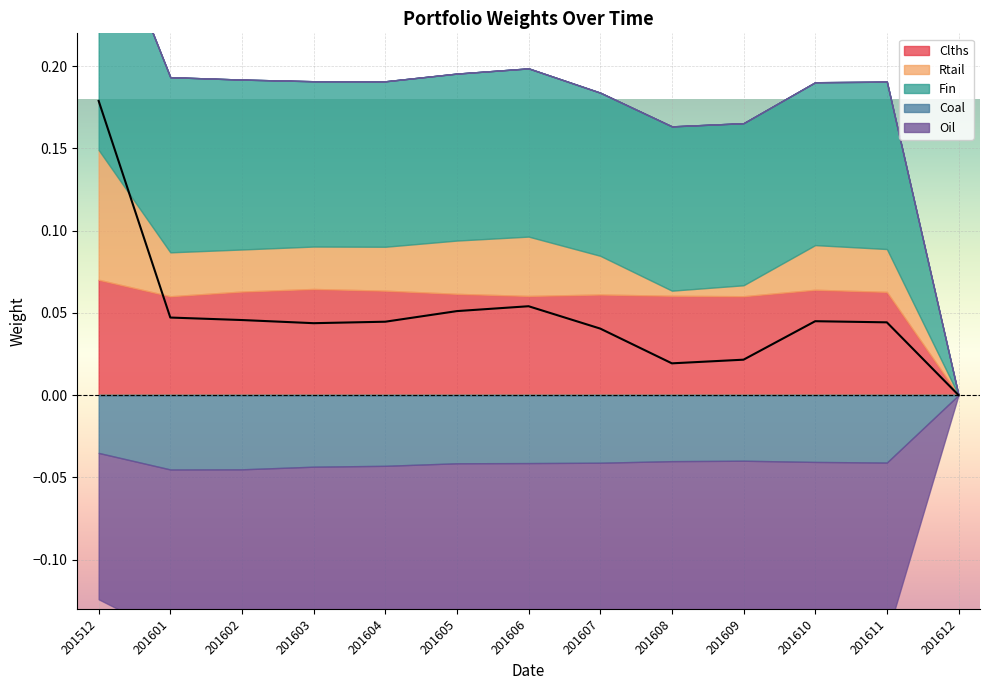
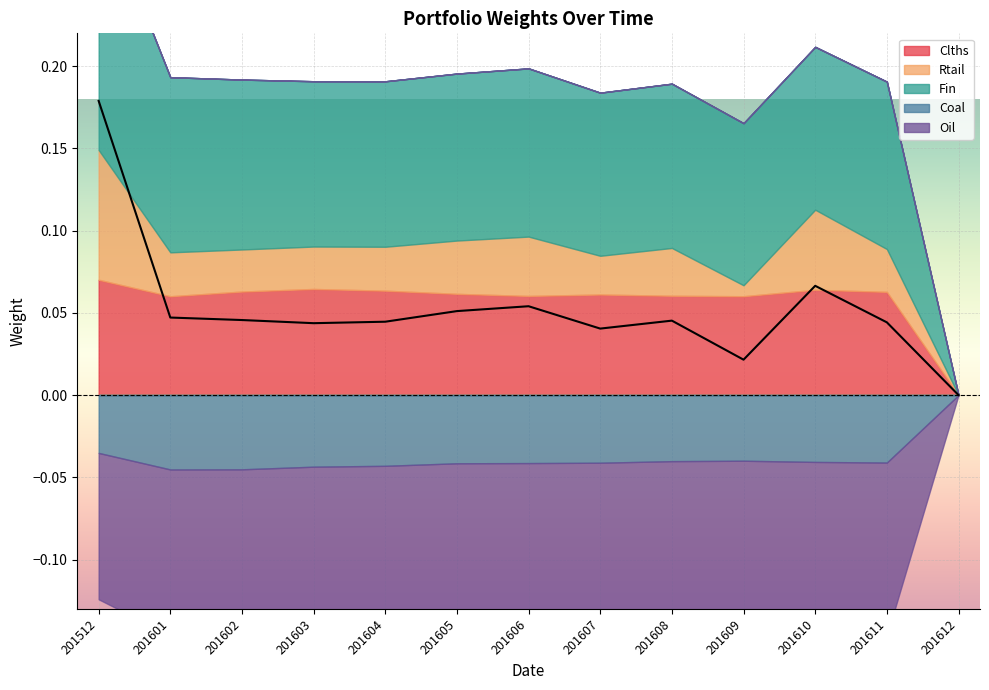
Rtail, 201608: 0.003 -> 0.029
Rtail, 201610: 0.027 -> 0.049
